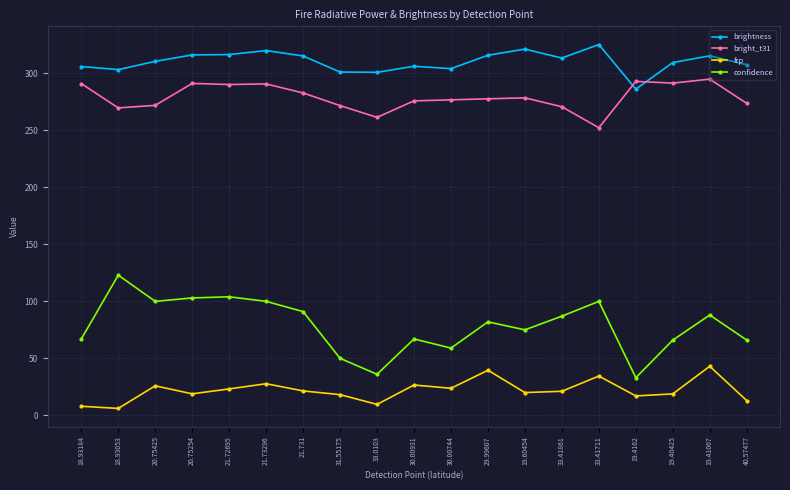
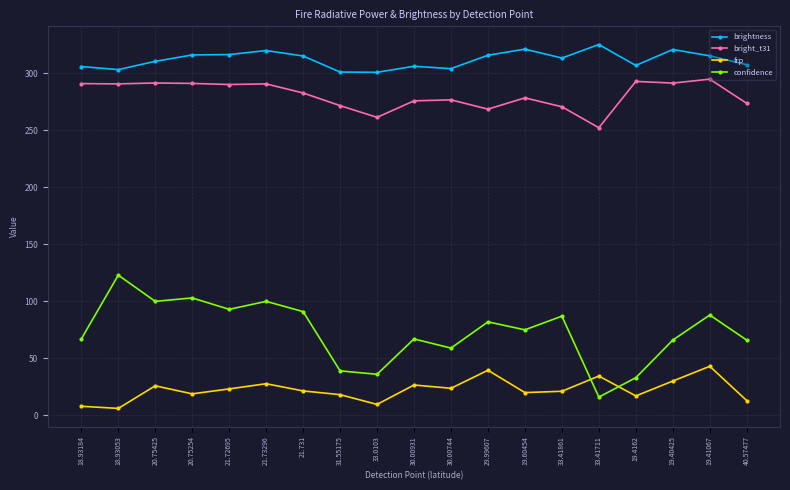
bright_t31, 18.93053: 270 -> 291
bright_t31, 20.75425: 272 -> 292
confidence, 21.72695: 104 -> 93
confidence, 31.55175: 50 -> 39
bright_t31, 29.99607: 278 -> 269
confidence, 33.41711: 100 -> 16
brightness, 19.4162: 286 -> 307
brightness, 19.40425: 310 -> 321
frp, 19.40425: 19 -> 30
